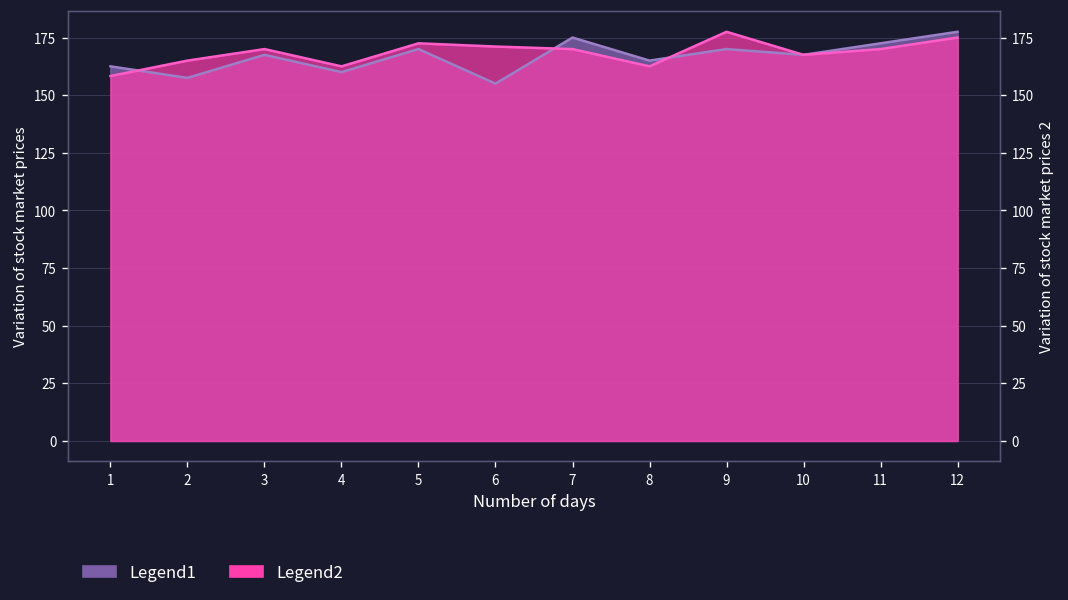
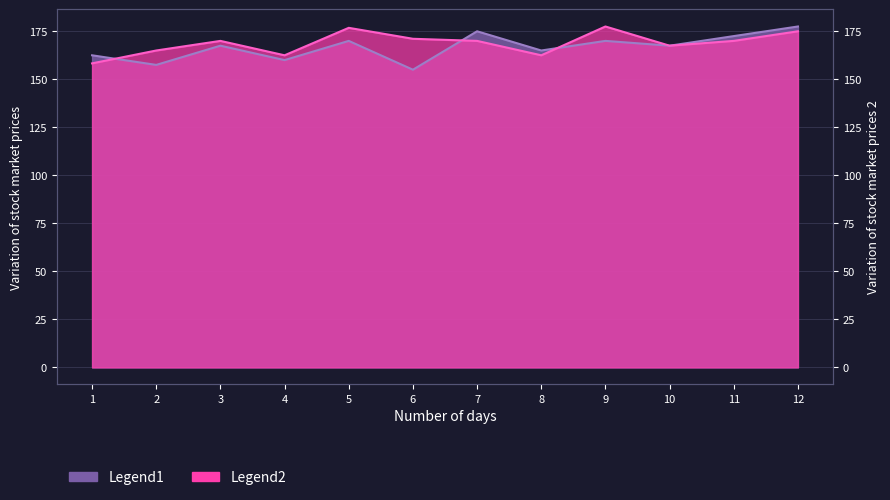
Legend2, 5: 173 -> 177
